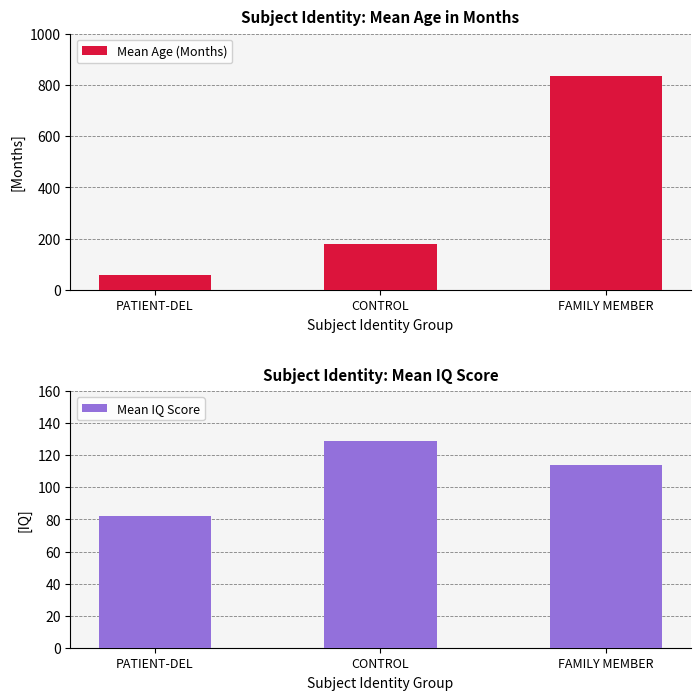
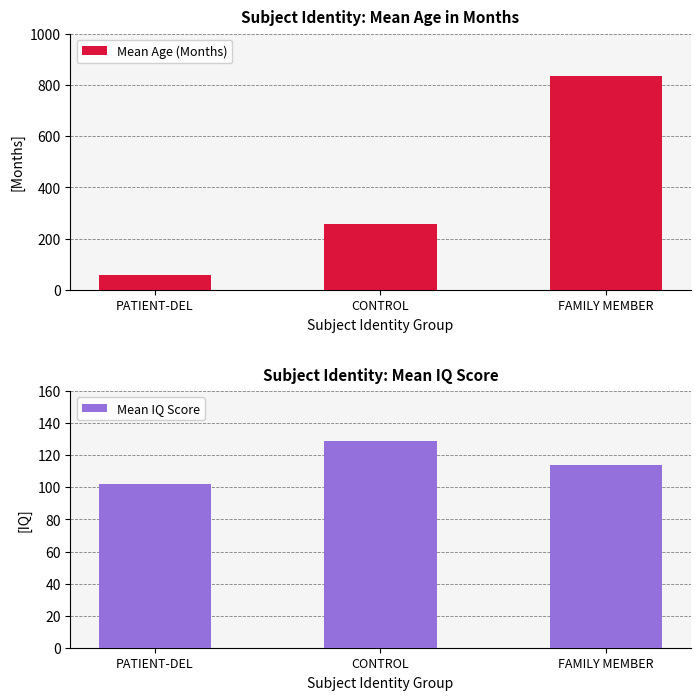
Subject Identity: Mean Age in Months, CONTROL: 180 -> 260
Subject Identity: Mean IQ Score, PATIENT-DEL: 82 -> 102
